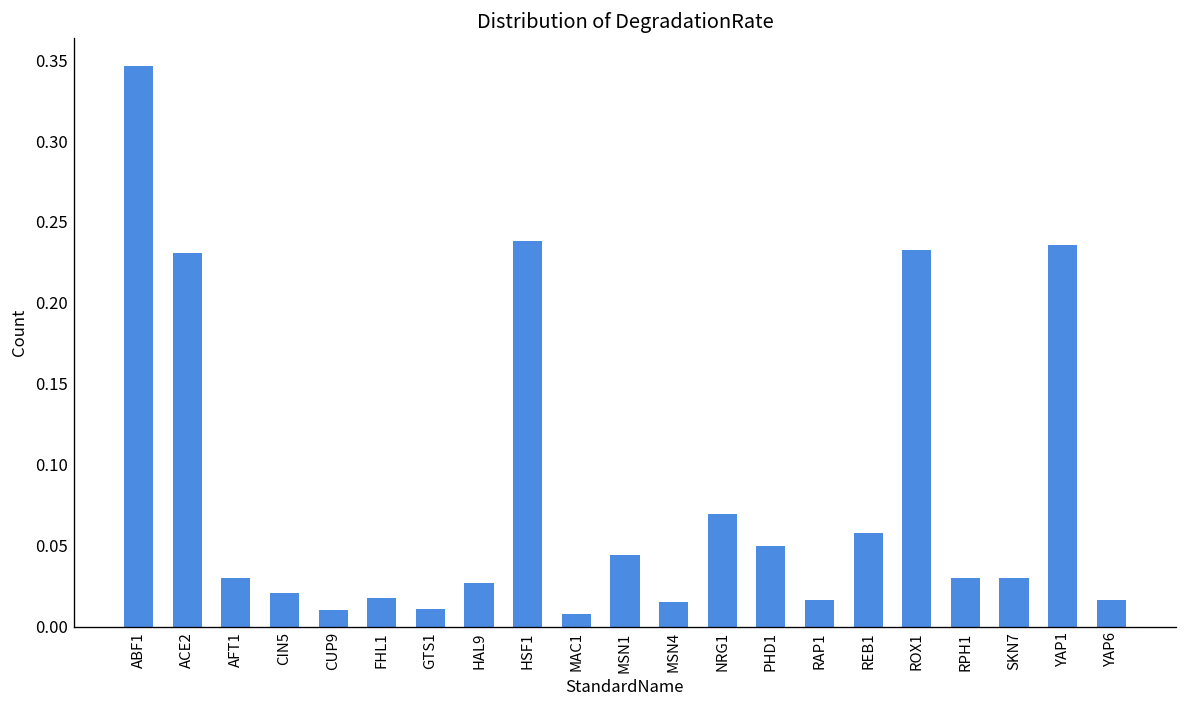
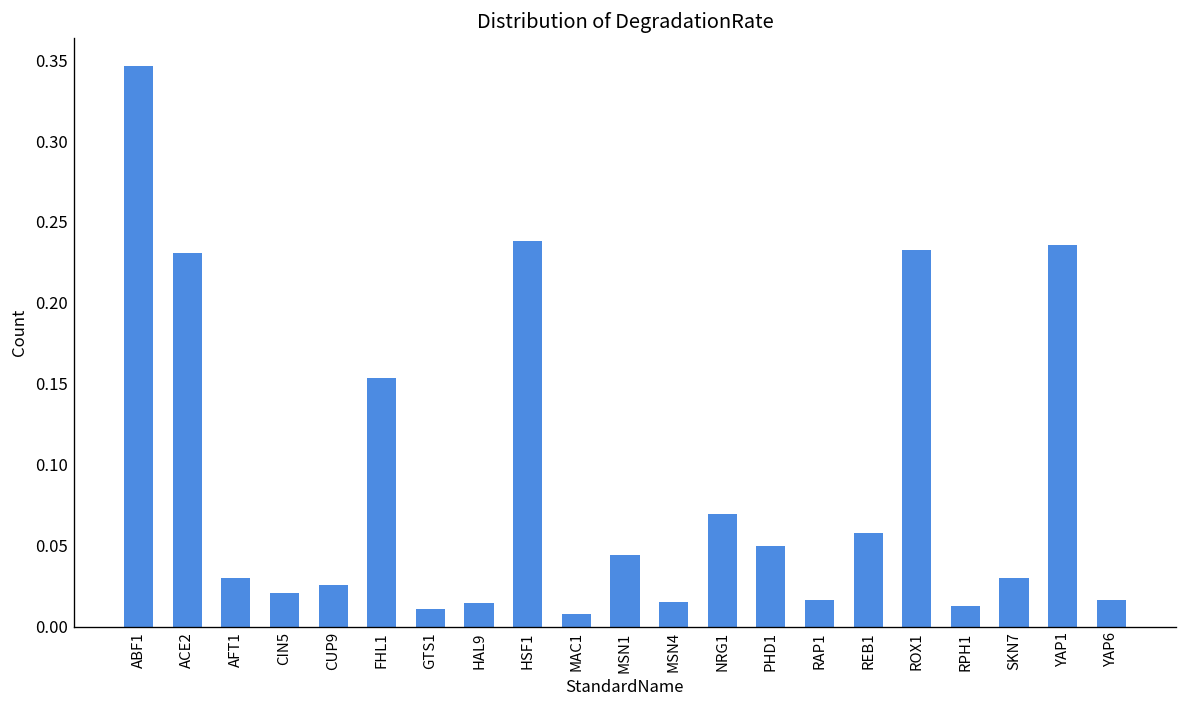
CUP9: 0.010 -> 0.026
FHL1: 0.017 -> 0.153
HAL9: 0.027 -> 0.014
RPH1: 0.030 -> 0.013
